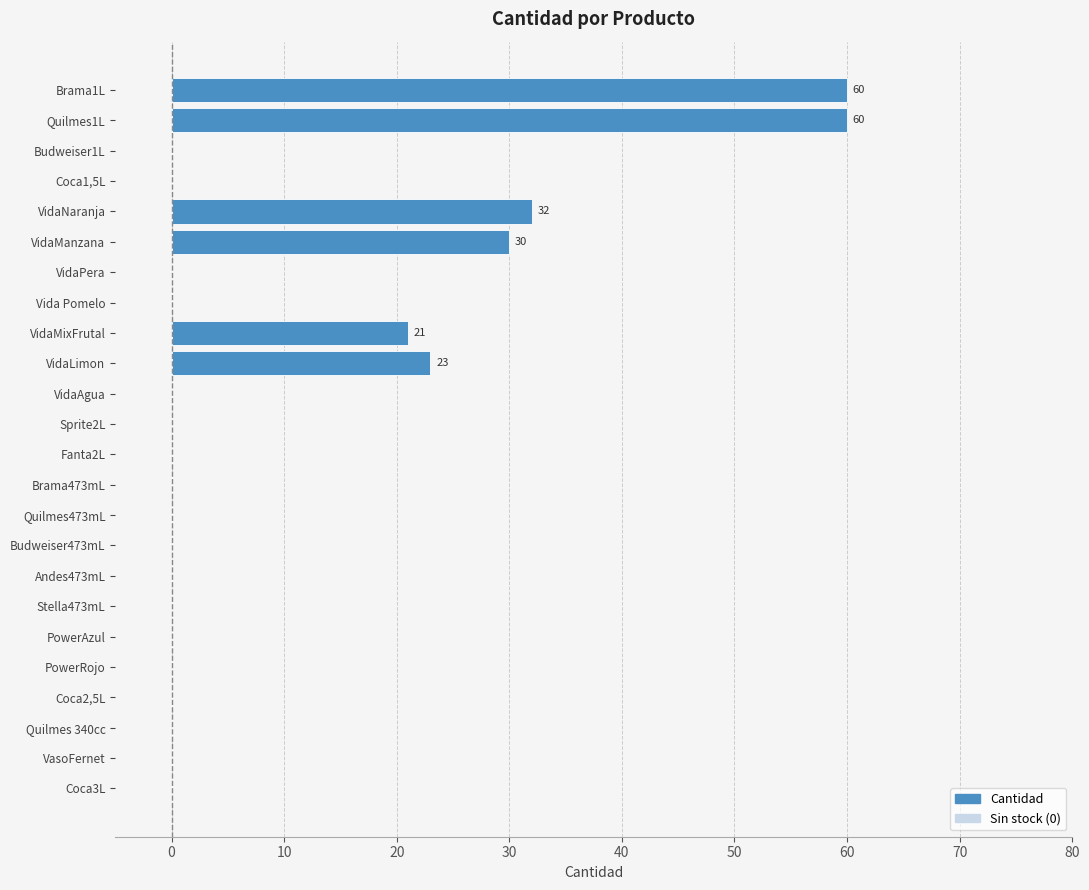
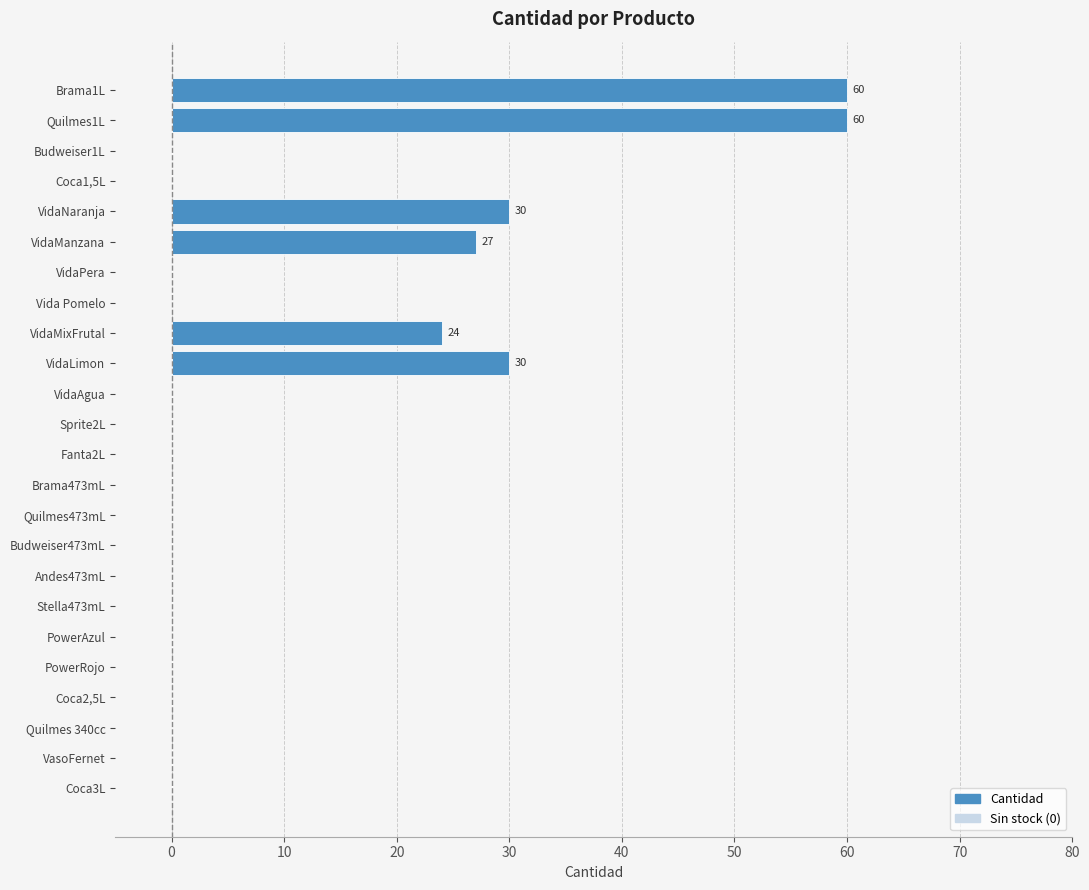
VidaNaranja: 32 -> 30
VidaManzana: 30 -> 27
VidaMixFrutal: 21 -> 24
VidaLimon: 23 -> 30
